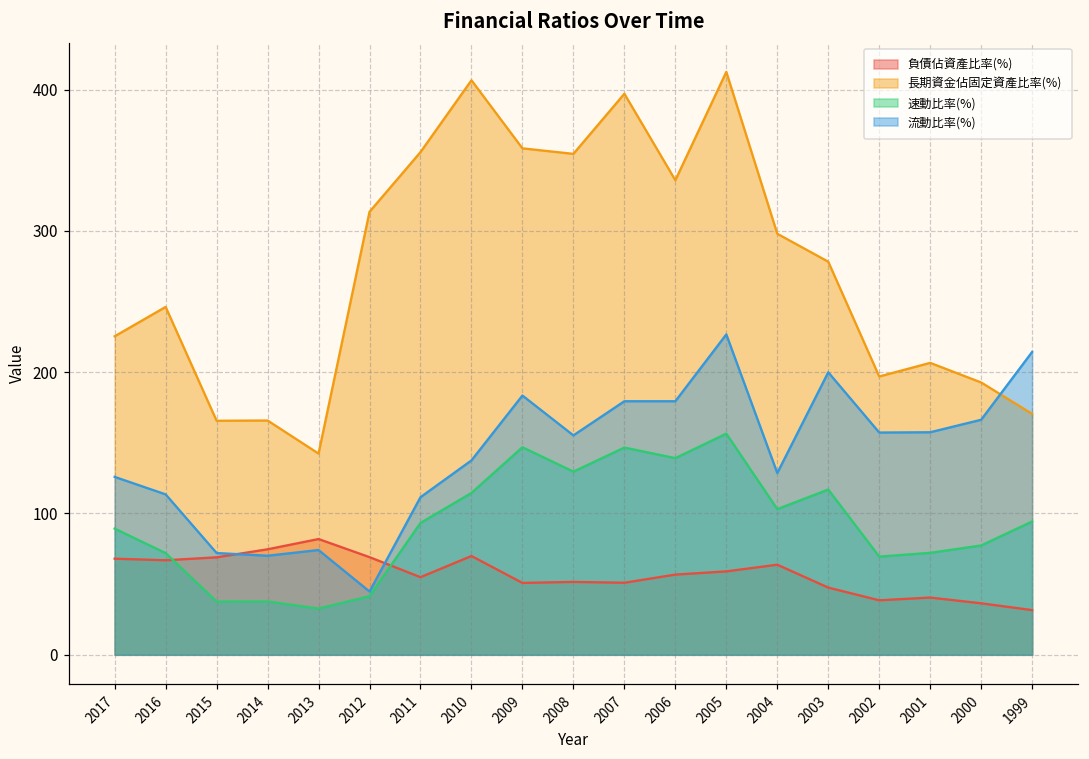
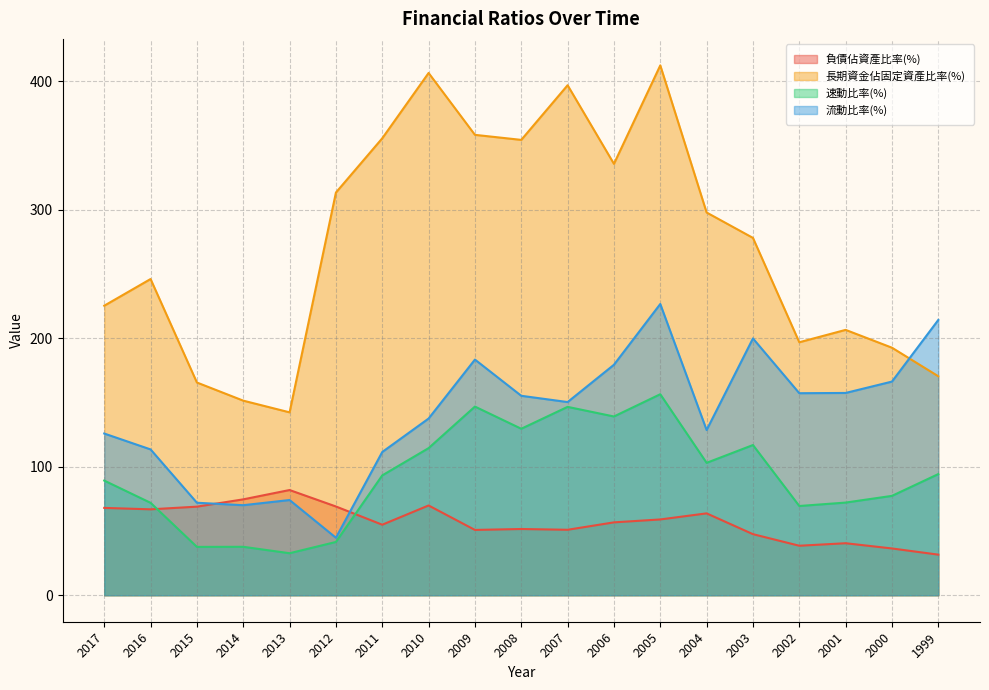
長期資金佔固定資產比率(%), 2014: 166 -> 152
流動比率(%), 2007: 179 -> 150
